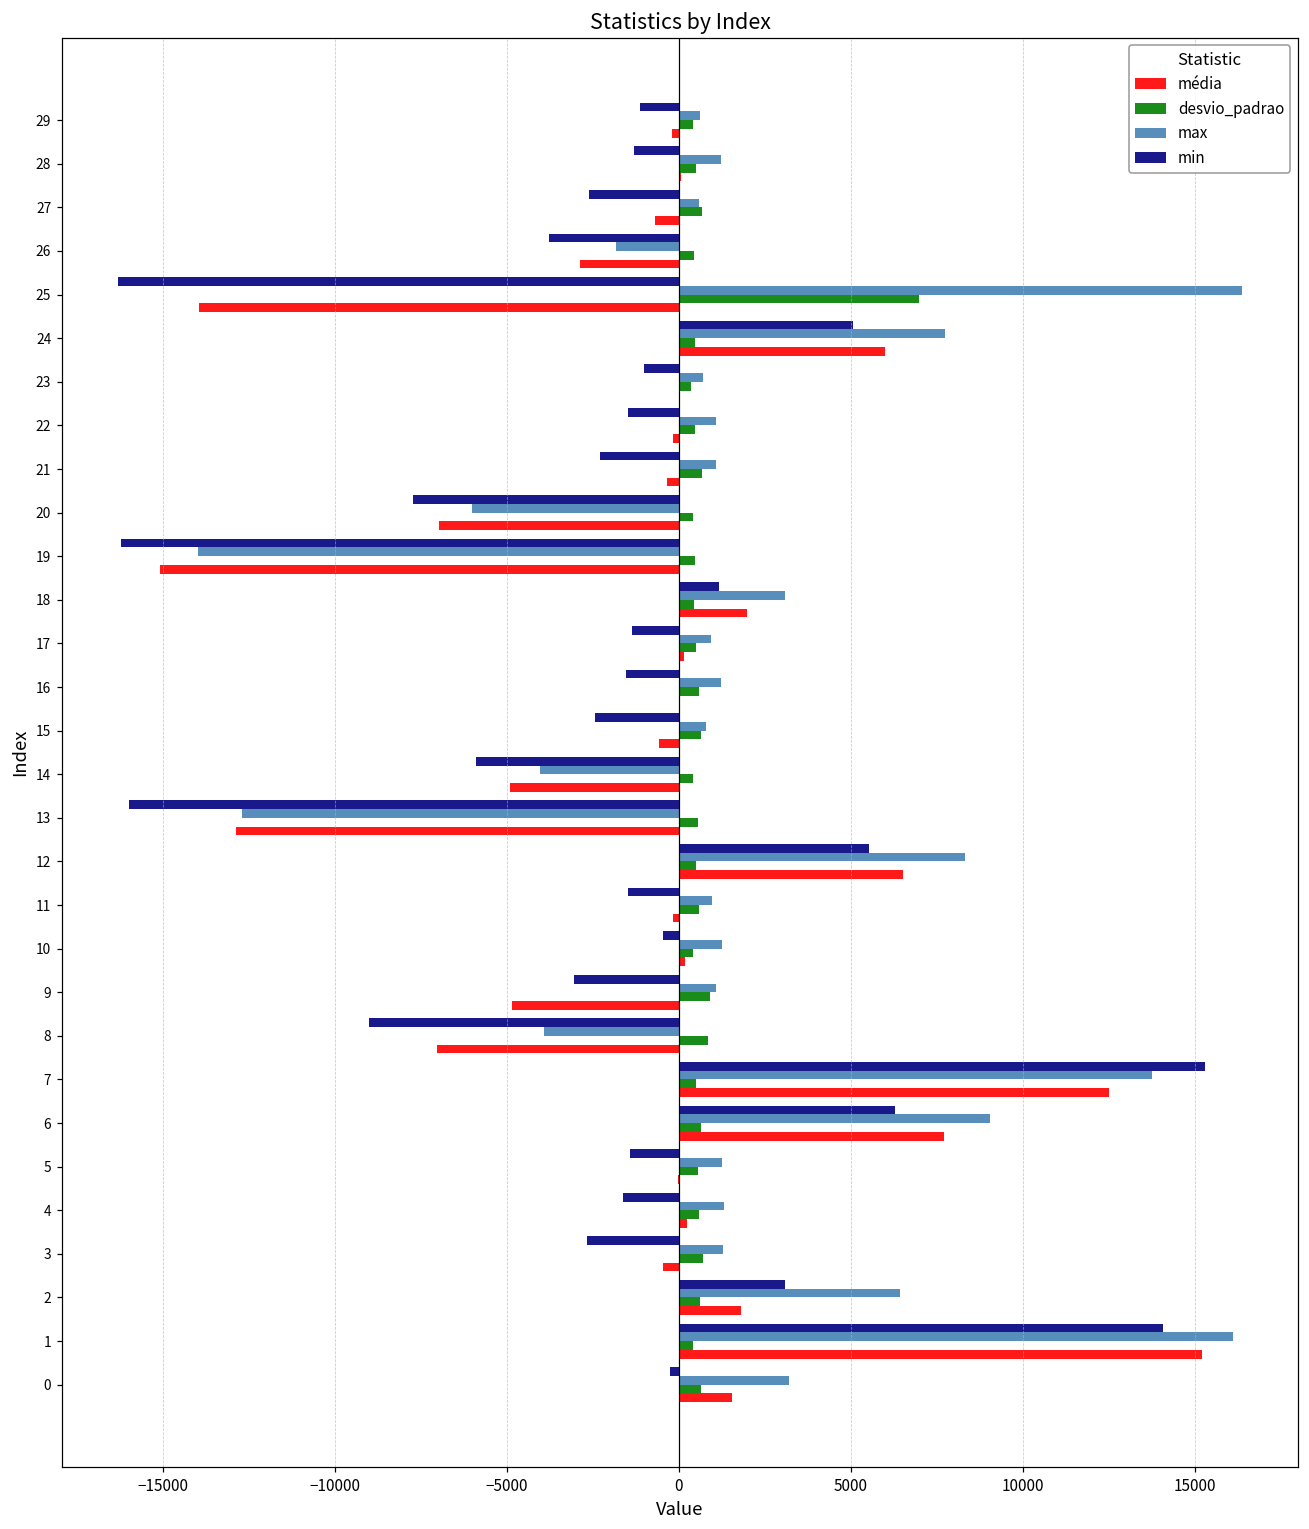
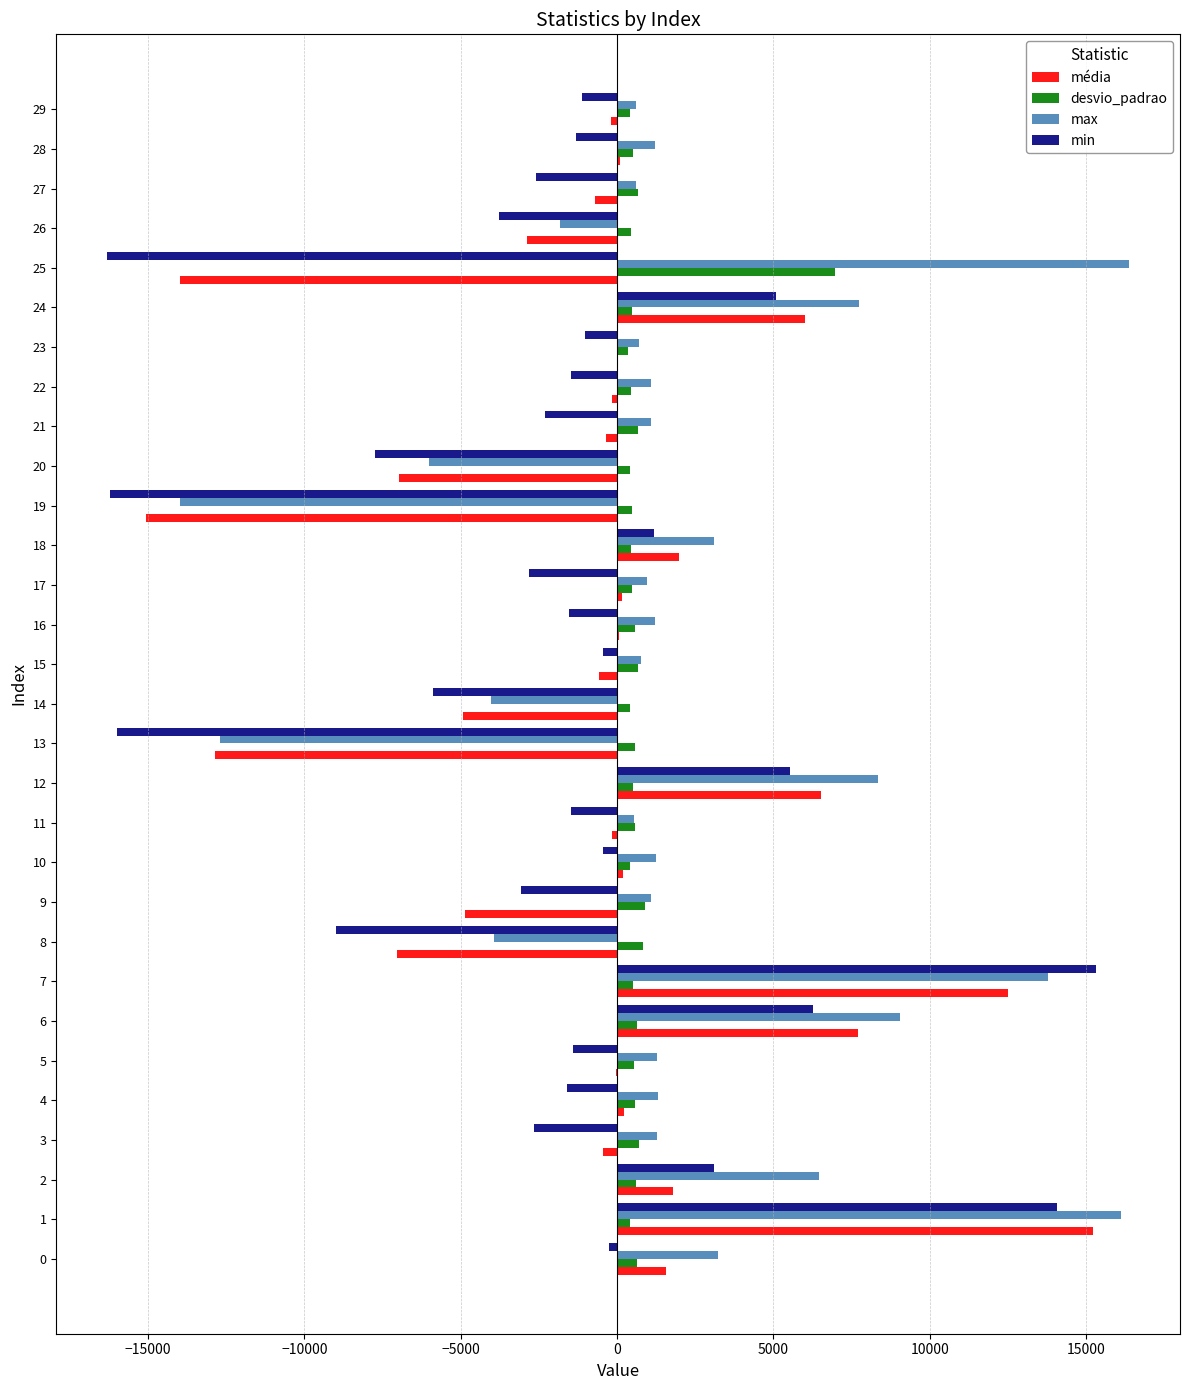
min, 17: -1400 -> -2800
min, 15: -2400 -> -400
max, 11: 1000 -> 500
